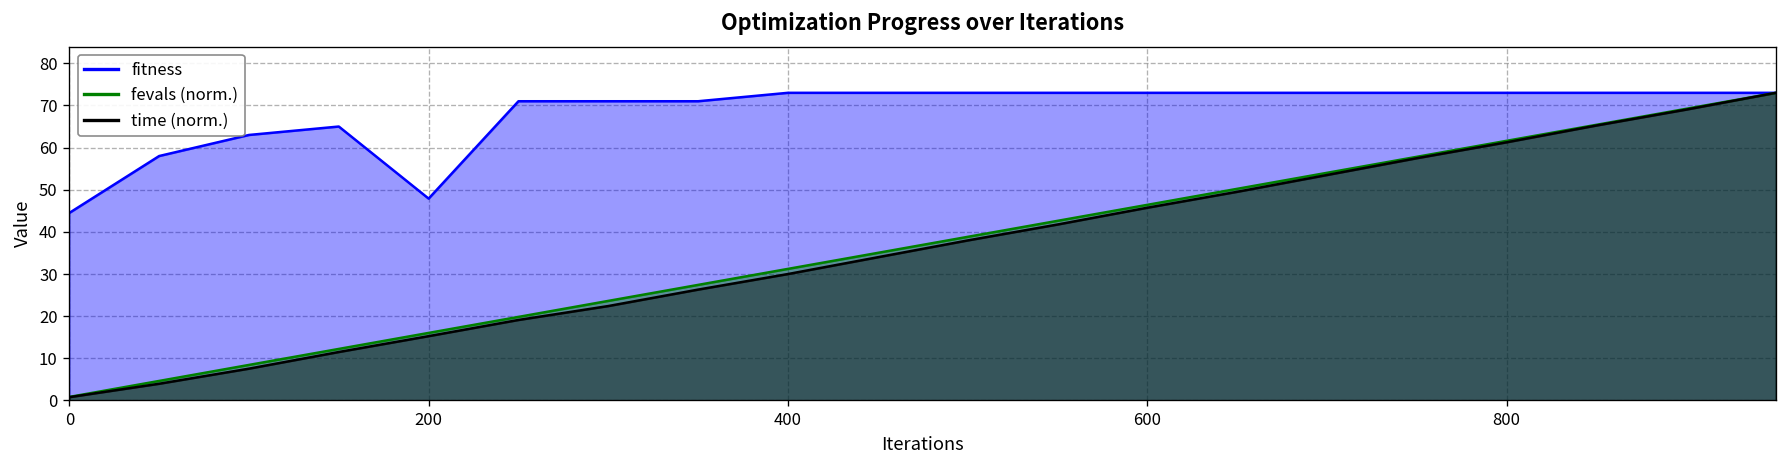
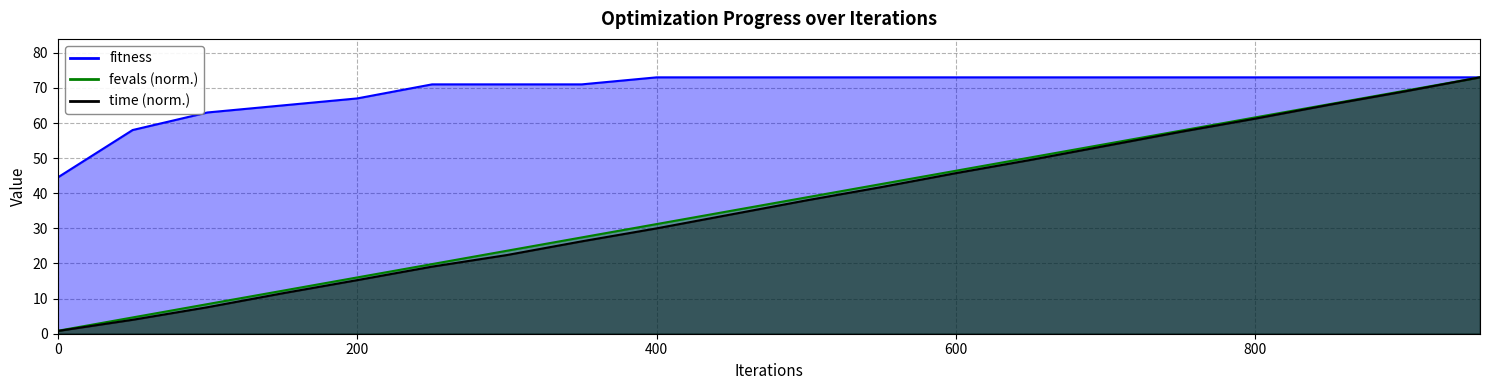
fitness, 200: 48 -> 67
